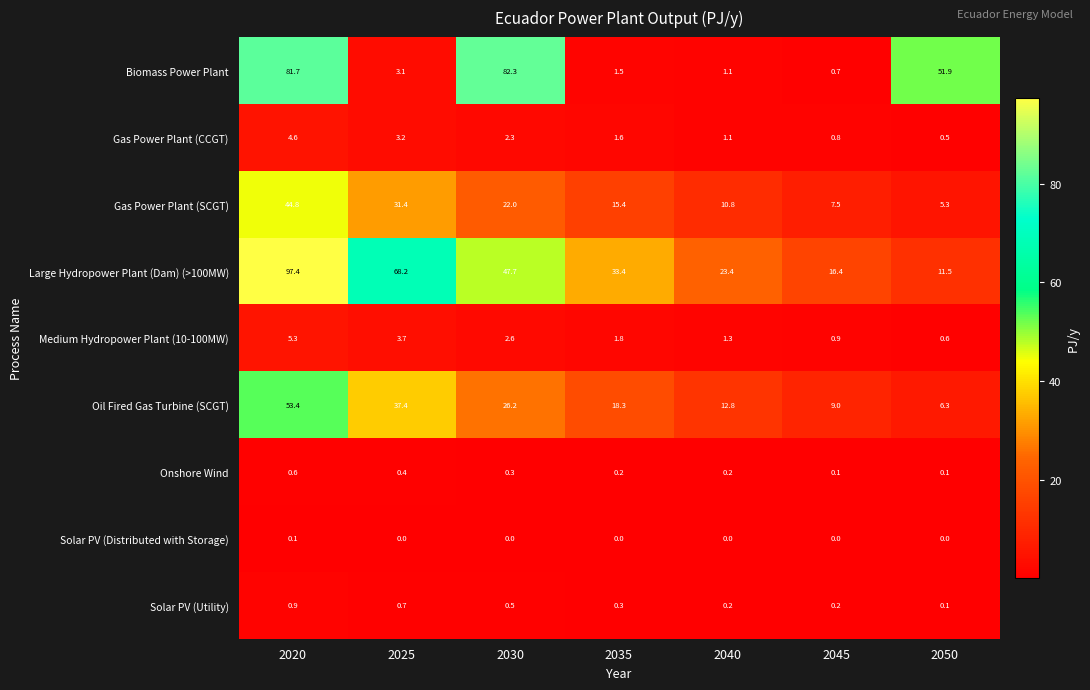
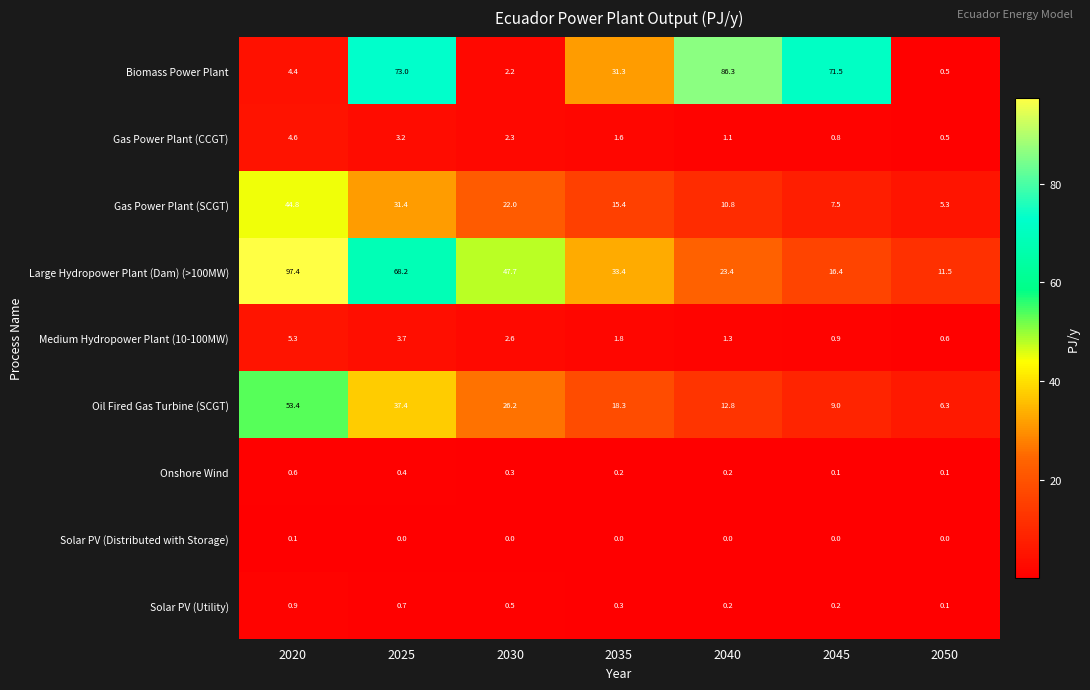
Biomass Power Plant, 2020: 81.7 -> 4.4
Biomass Power Plant, 2025: 3.1 -> 73.0
Biomass Power Plant, 2030: 82.3 -> 2.2
Biomass Power Plant, 2035: 1.5 -> 31.3
Biomass Power Plant, 2040: 1.1 -> 86.3
Biomass Power Plant, 2045: 0.7 -> 71.5
Biomass Power Plant, 2050: 51.9 -> 0.5
